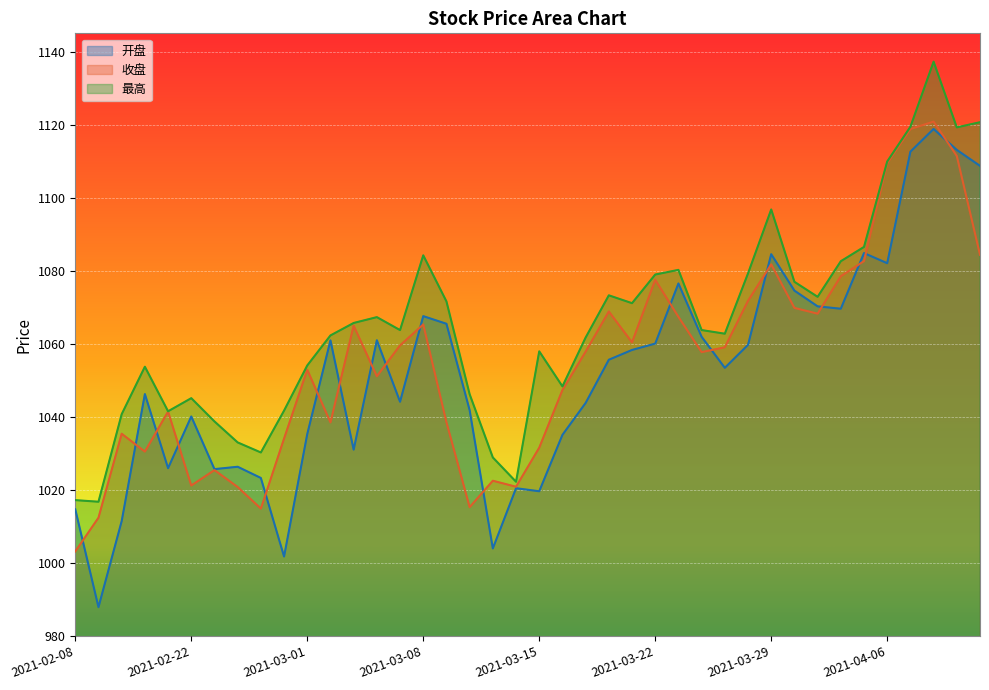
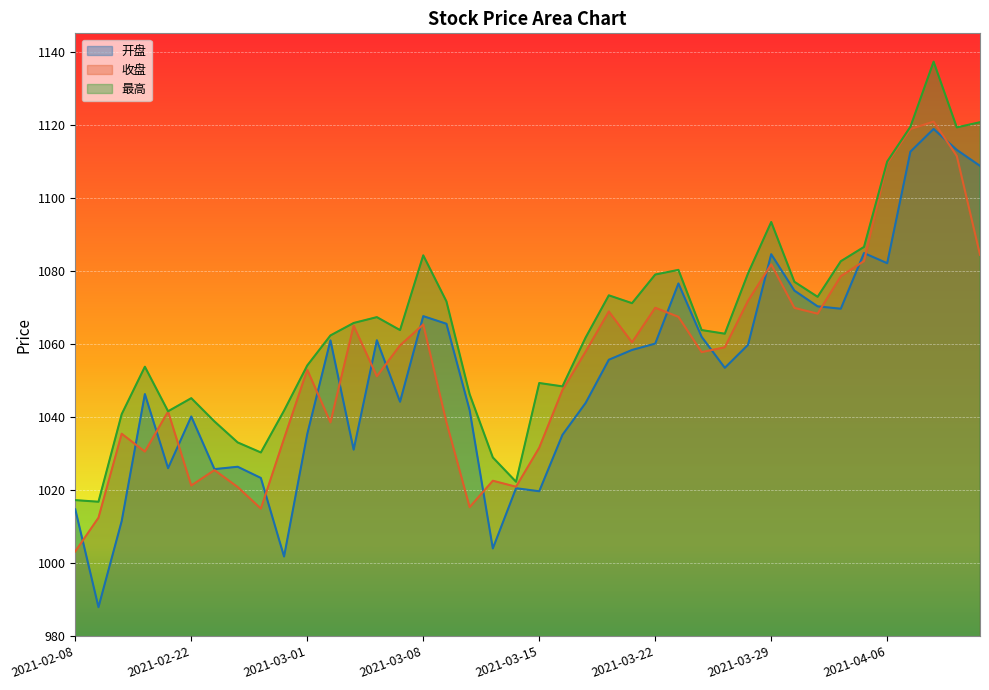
最高, 2021-03-15: 1058 -> 1049
收盘, 2021-03-22: 1078 -> 1070
最高, 2021-03-29: 1097 -> 1093
